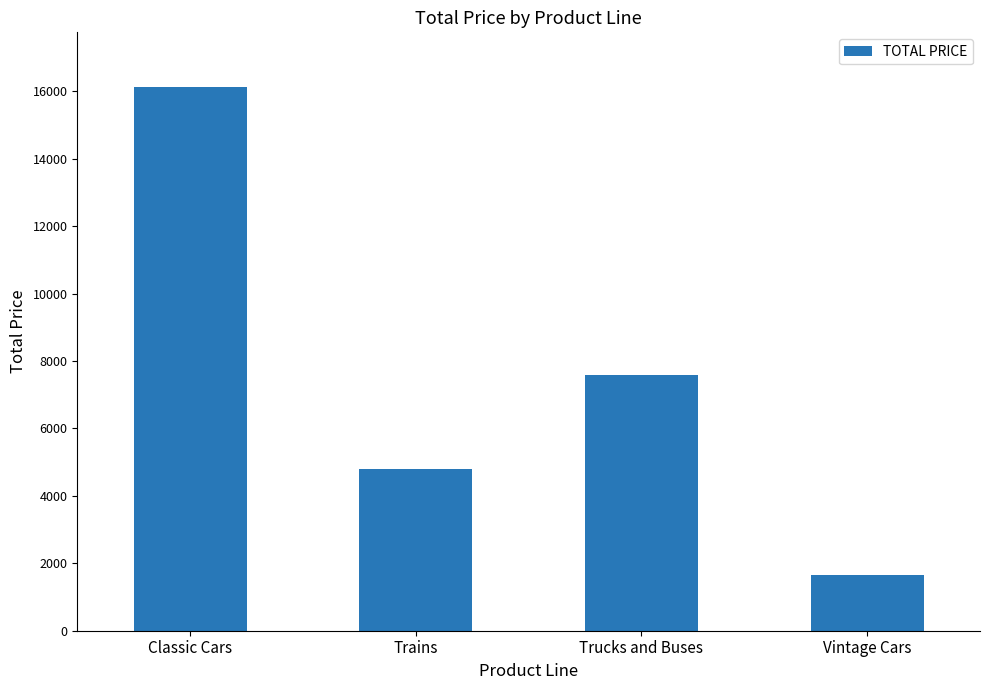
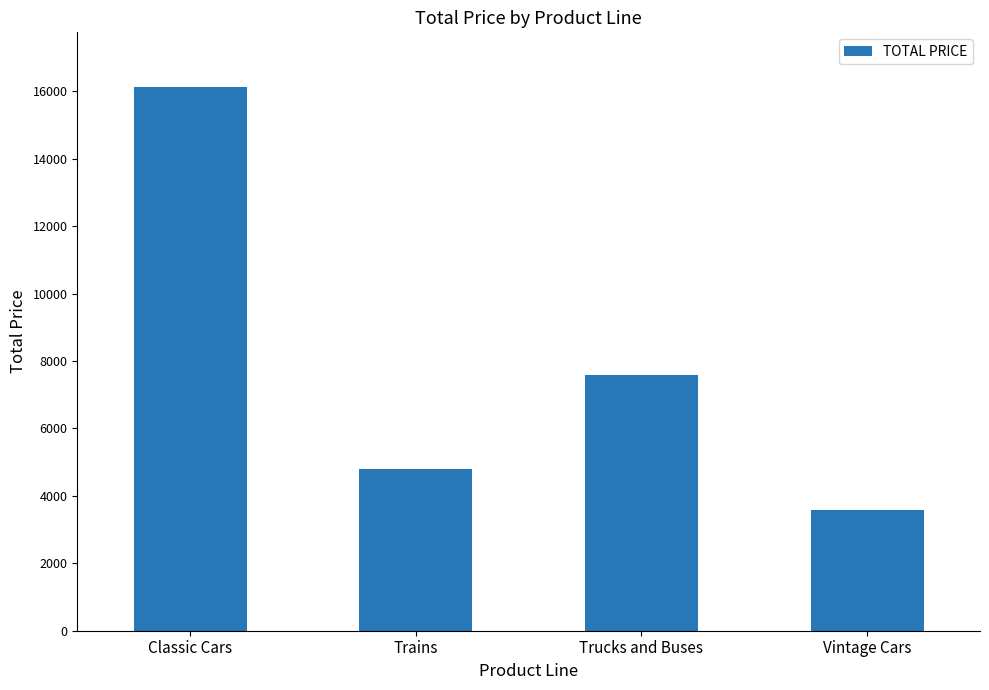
Vintage Cars: 1700 -> 3600
